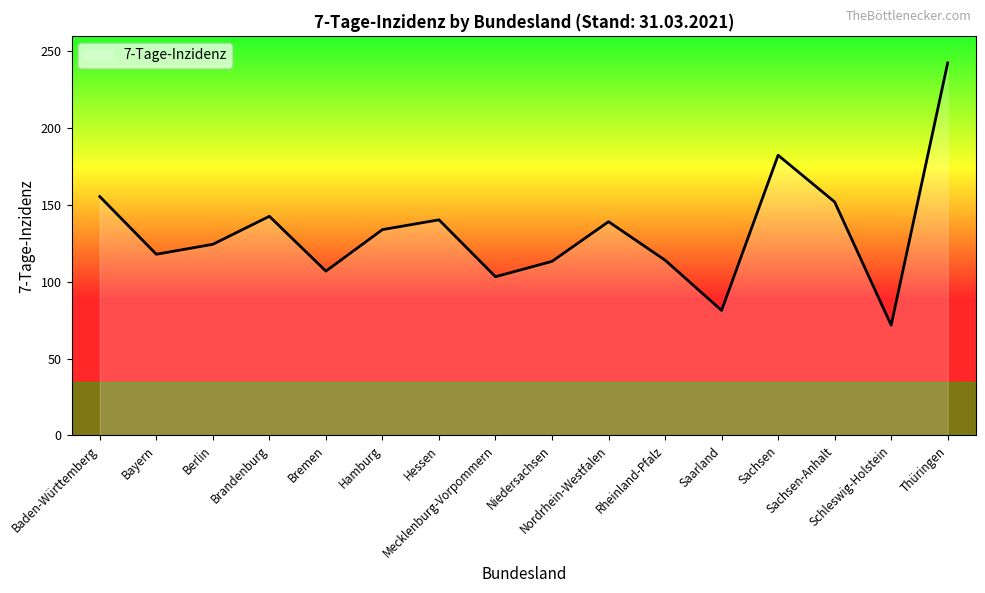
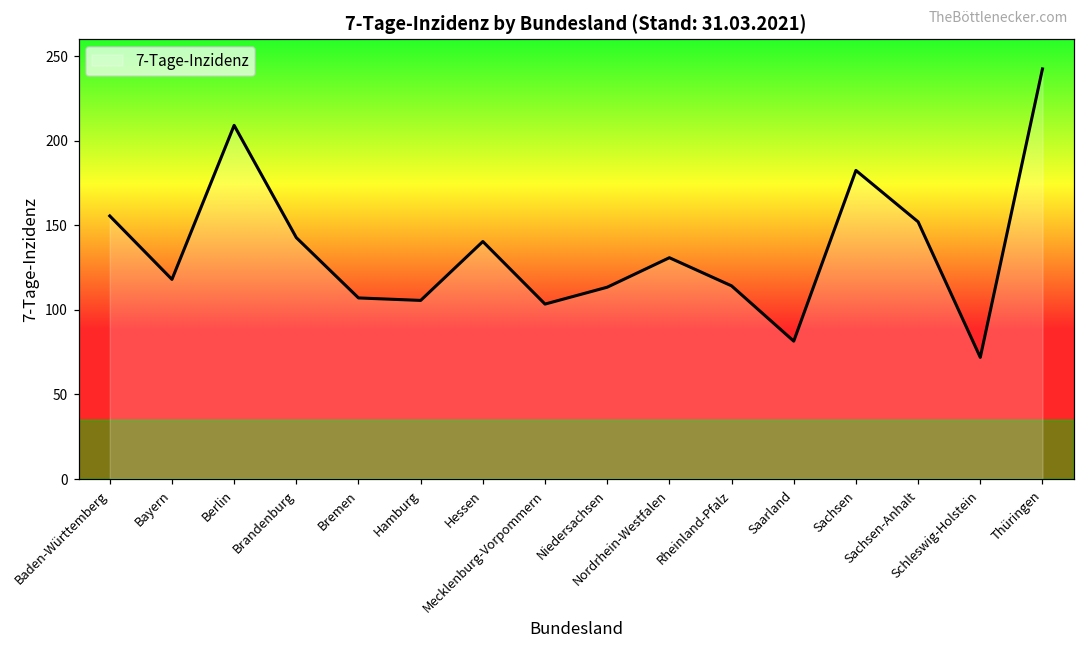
Berlin: 124 -> 209
Hamburg: 134 -> 105
Nordrhein-Westfalen: 139 -> 131
